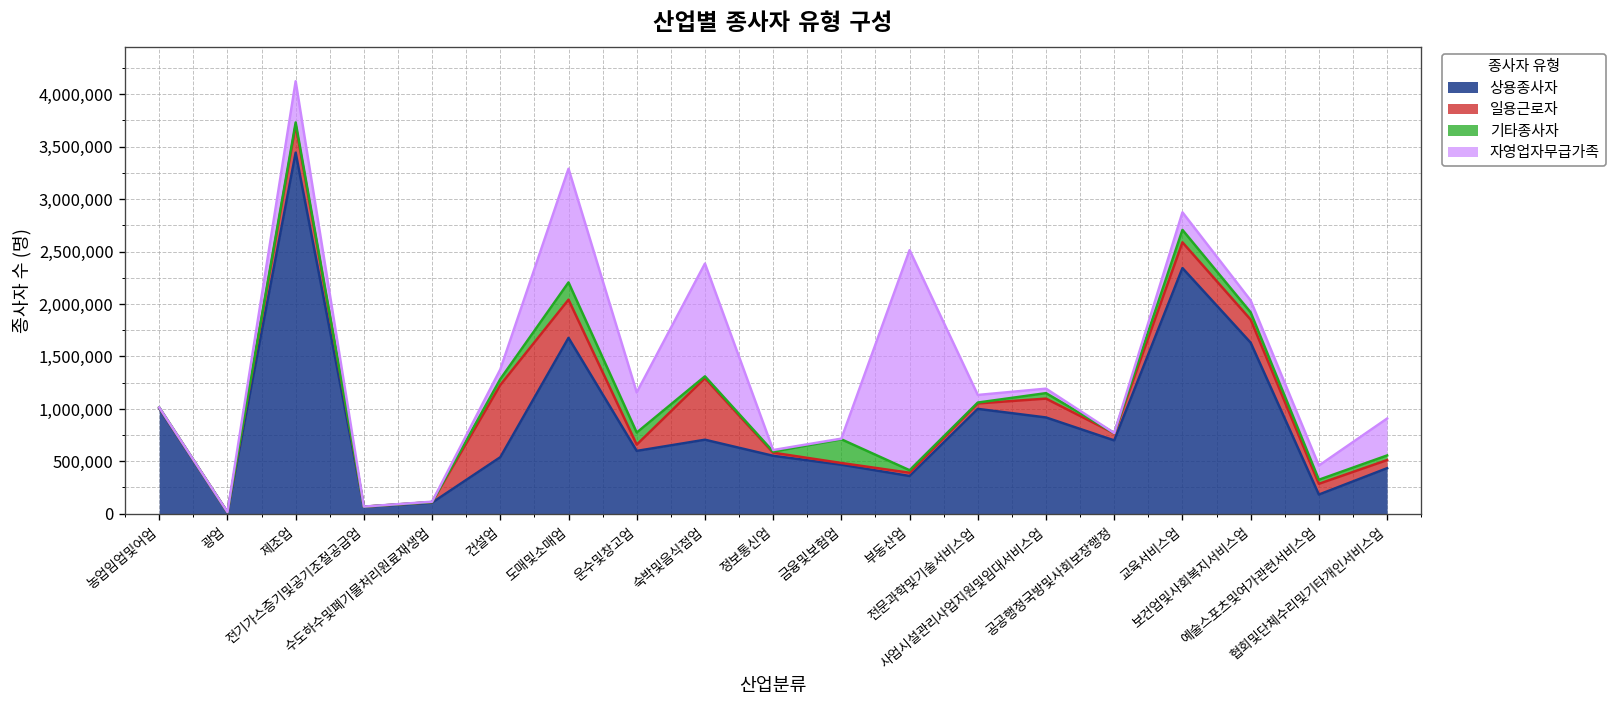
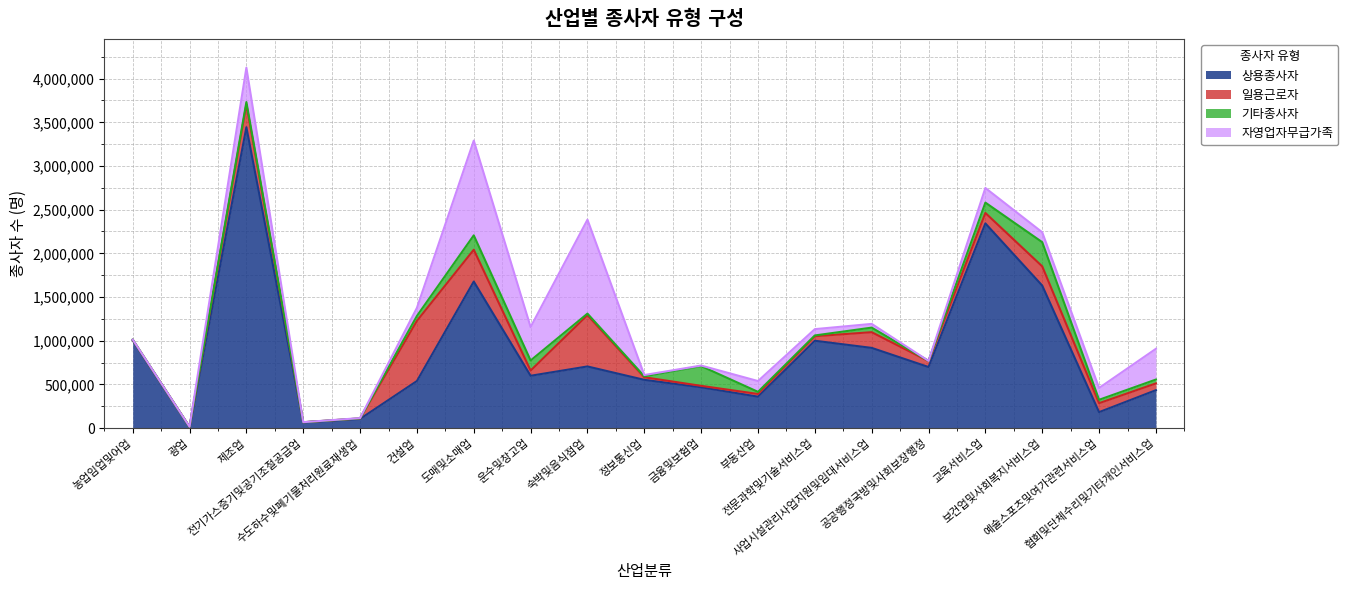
자영업자무급가족, 부동산업: 2,100,000 -> 100,000
일용근로자, 교육서비스업: 200,000 -> 100,000
기타종사자, 보건업및사회복지서비스업: 100,000 -> 300,000
